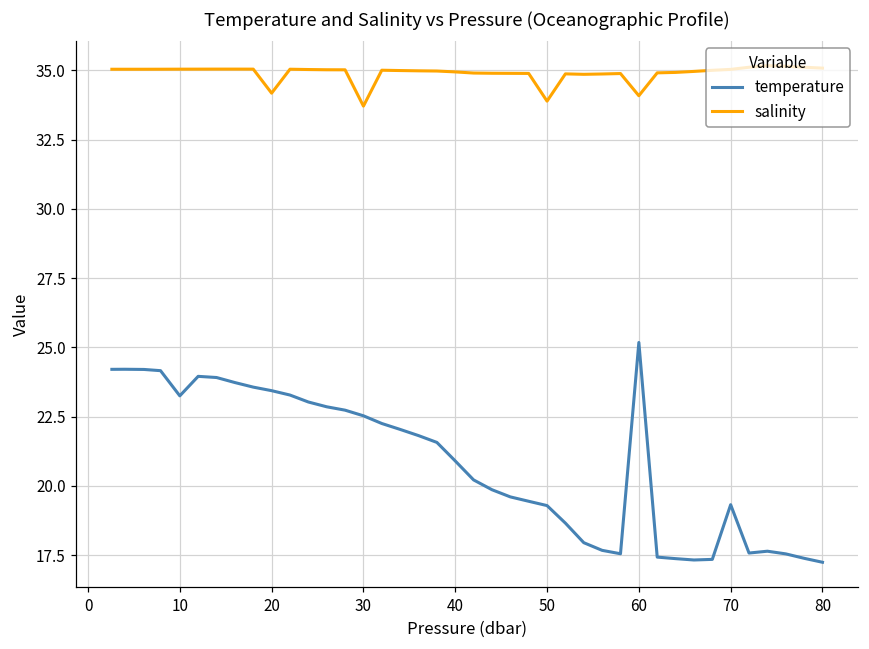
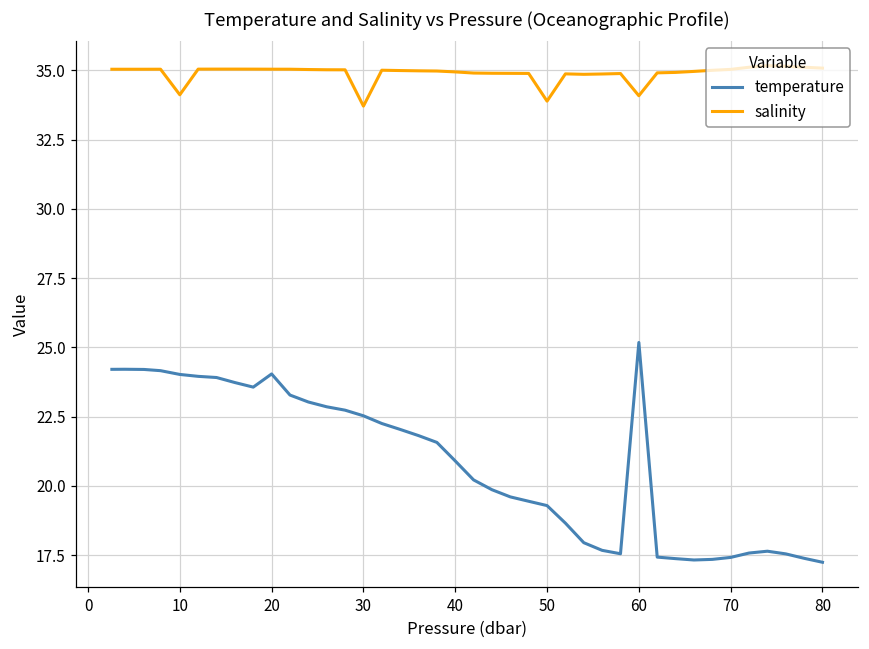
temperature, 10: 23.2 -> 24.0
salinity, 10: 35.0 -> 34.1
temperature, 20: 23.4 -> 24.0
salinity, 20: 34.2 -> 35.0
temperature, 70: 19.3 -> 17.4
